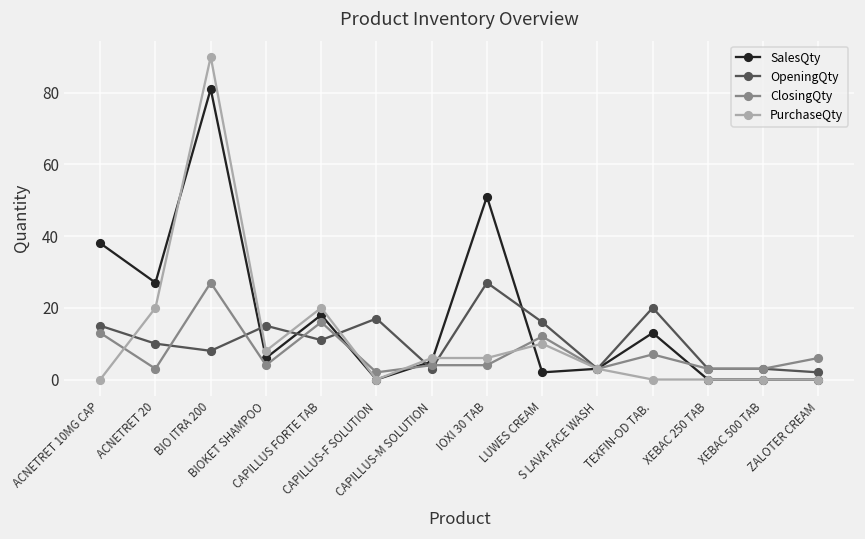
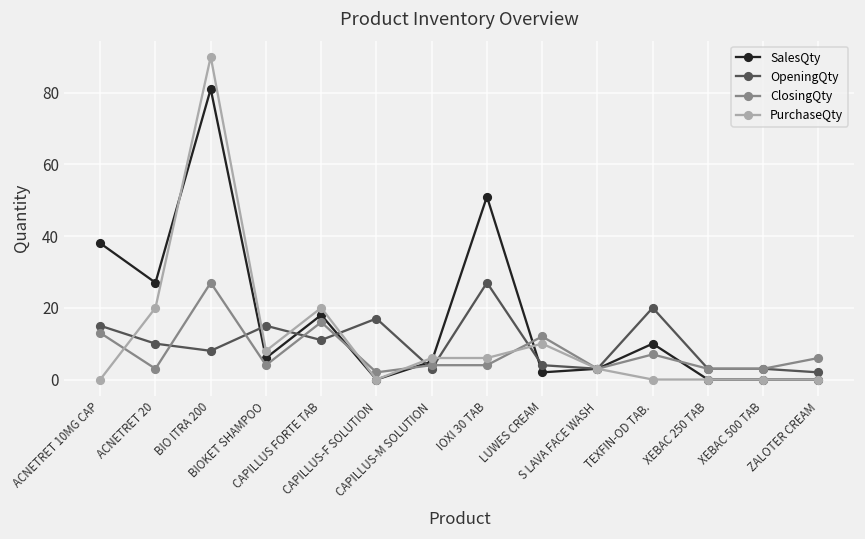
OpeningQty, LUWES CREAM: 16 -> 4
SalesQty, TEXFIN-OD TAB.: 13 -> 10
